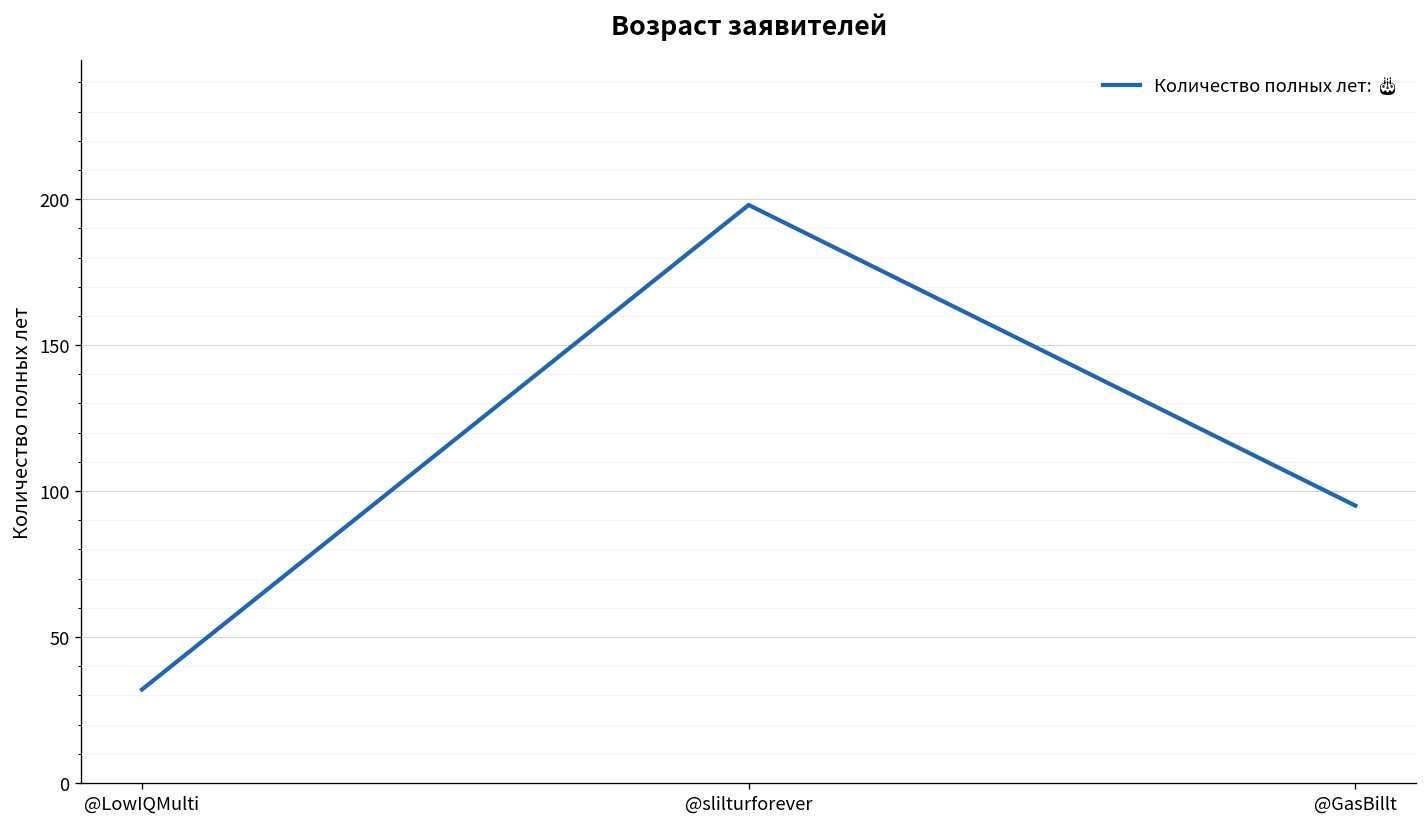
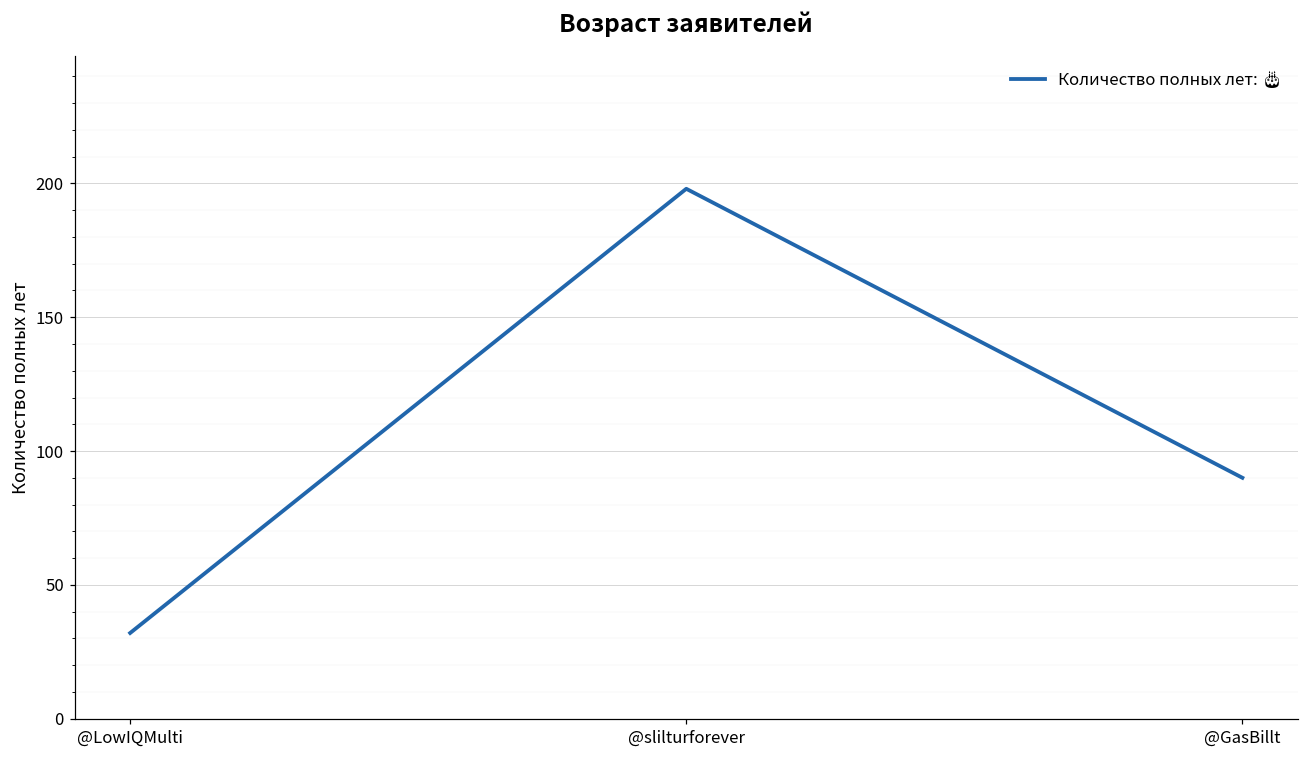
@GasBillt: 95 -> 90
